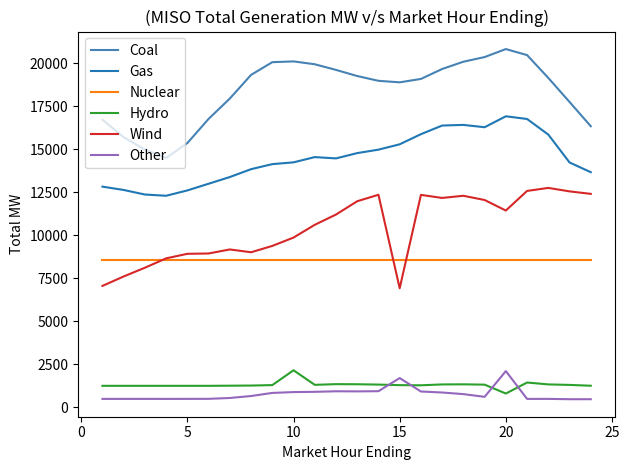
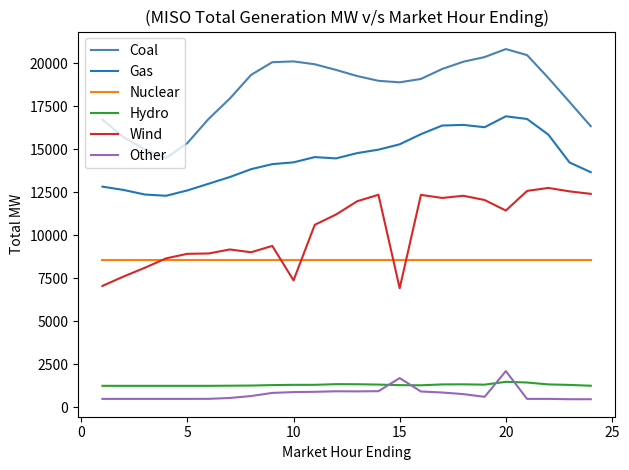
Hydro, 10: 2100 -> 1300
Wind, 10: 9900 -> 7400
Hydro, 20: 800 -> 1500
